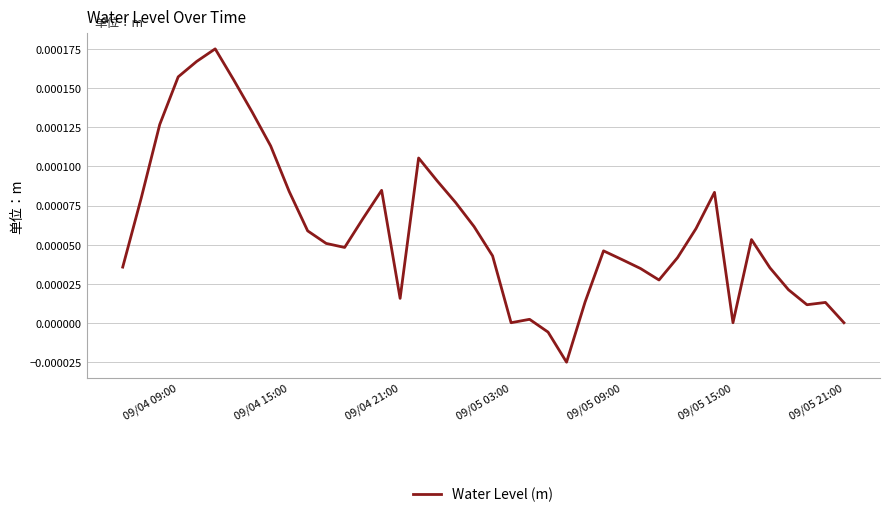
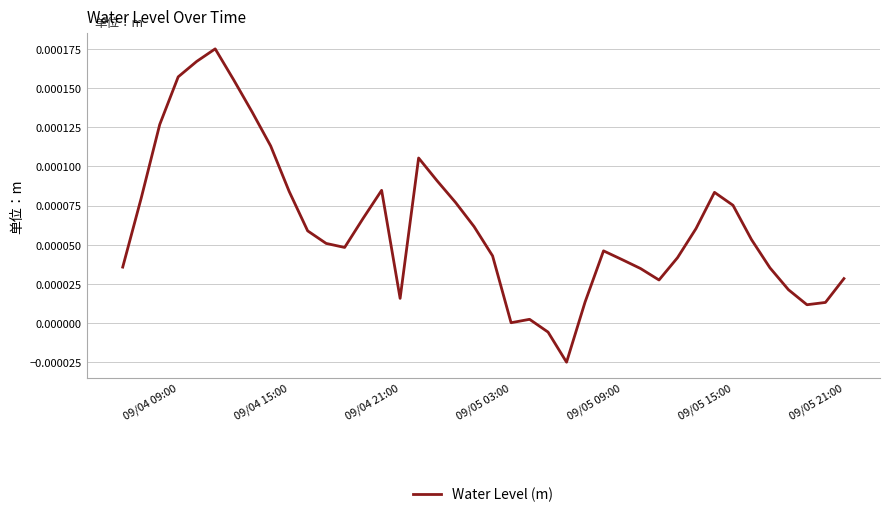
09/05 15:00: 0.0000 -> 0.0001
09/05 21:00: 0.00000 -> 0.00003
